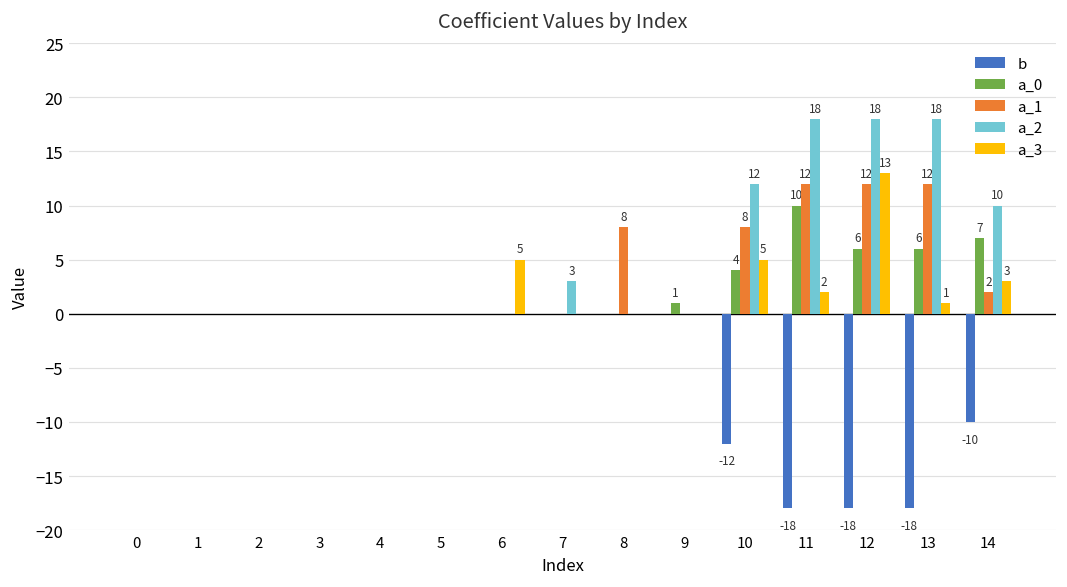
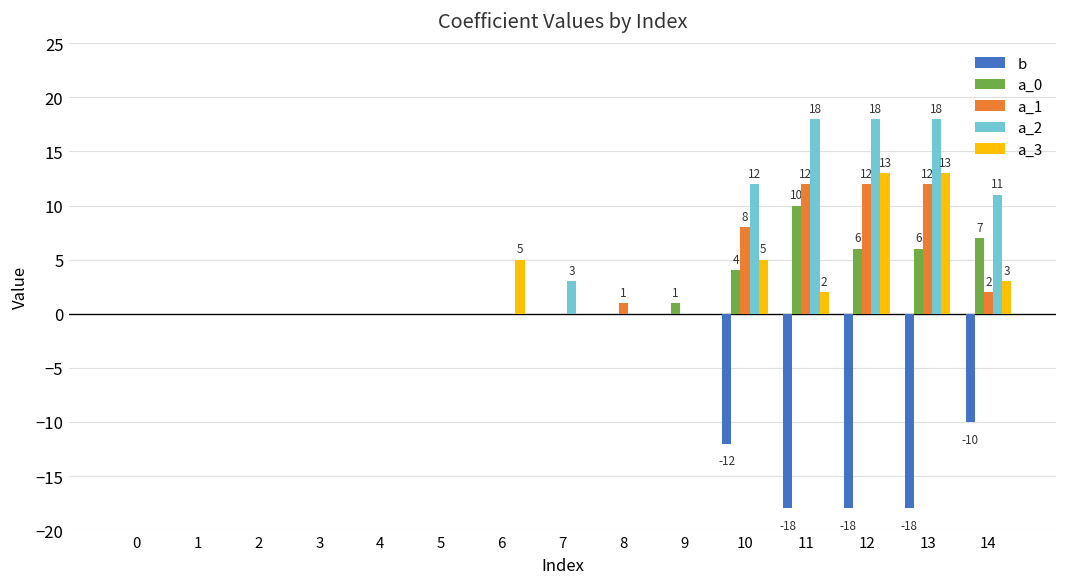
a_1, 8: 8 -> 1
a_3, 13: 1 -> 13
a_2, 14: 10 -> 11
